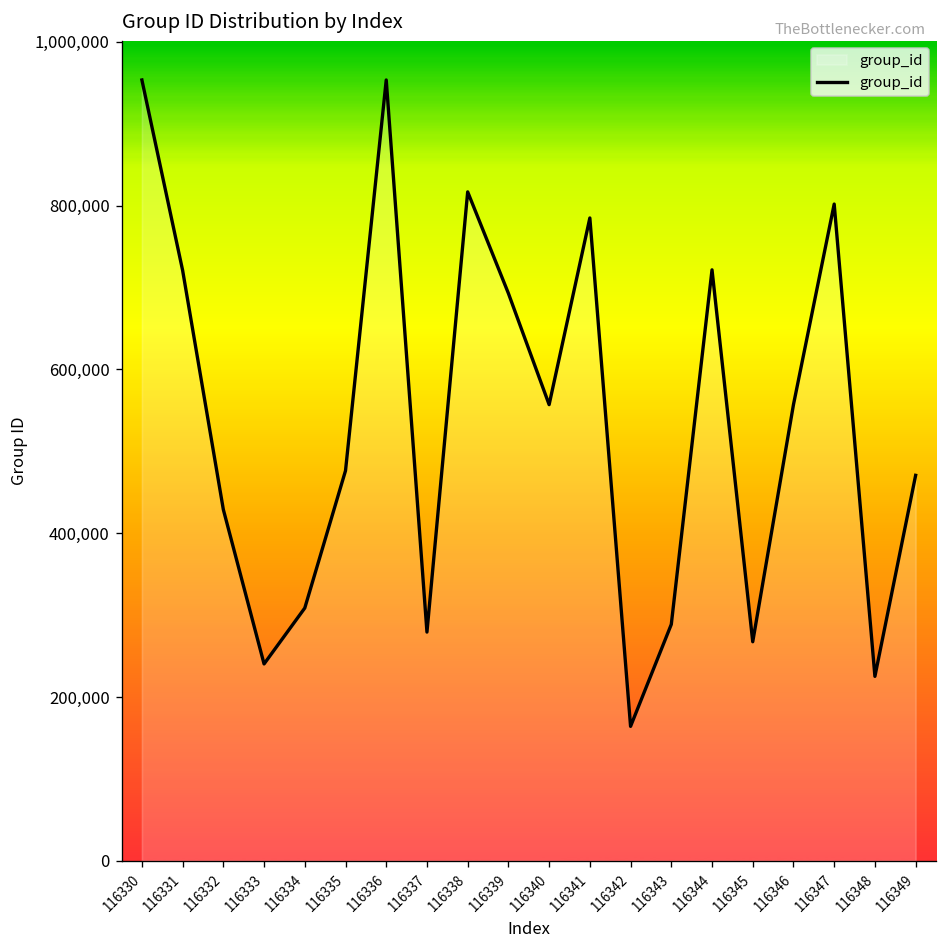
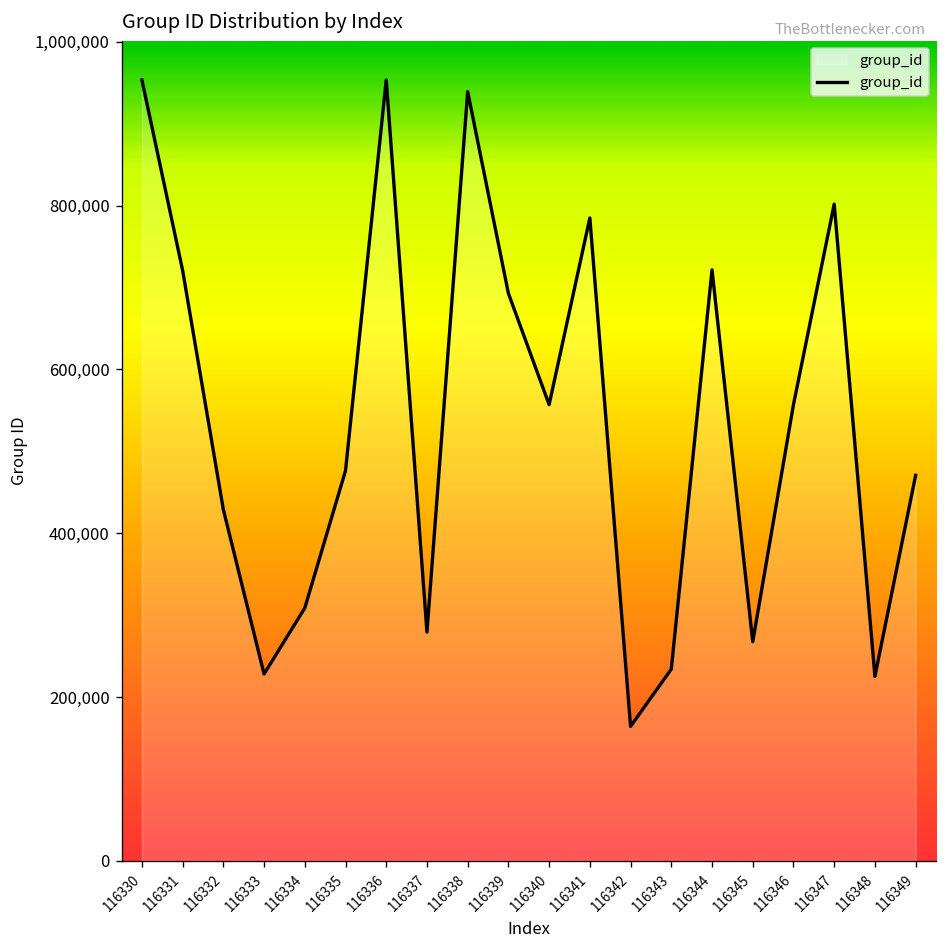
116333: 240,000 -> 230,000
116338: 820,000 -> 940,000
116343: 290,000 -> 230,000
